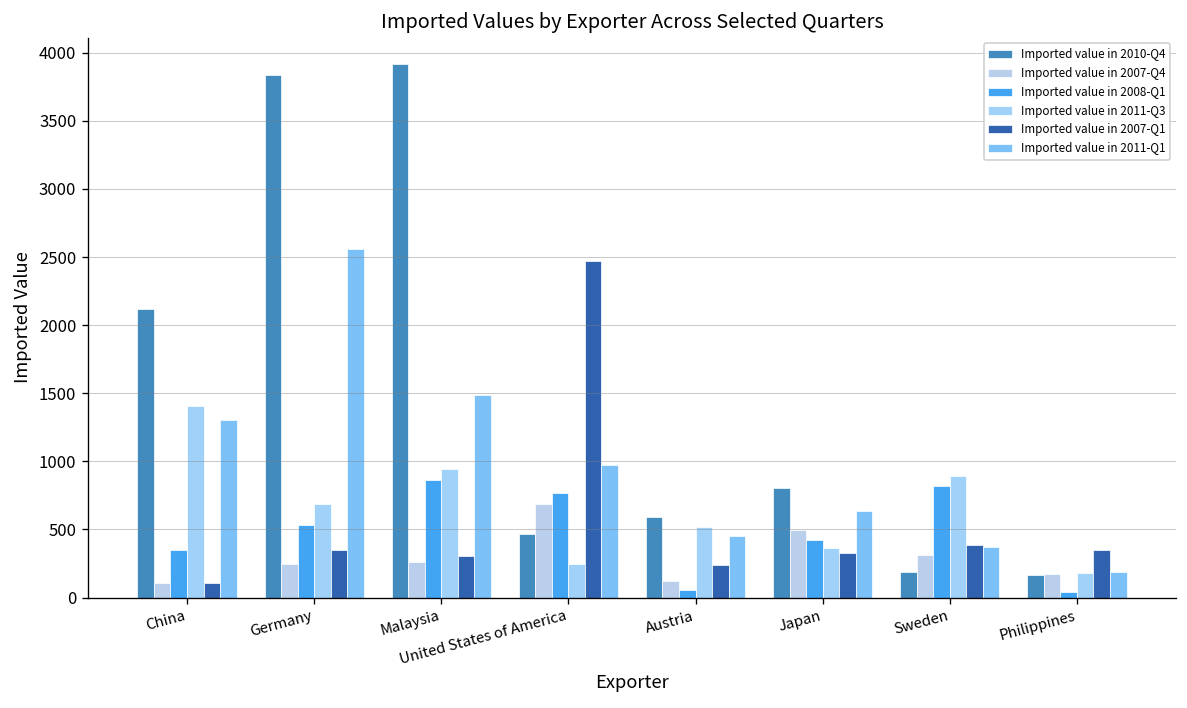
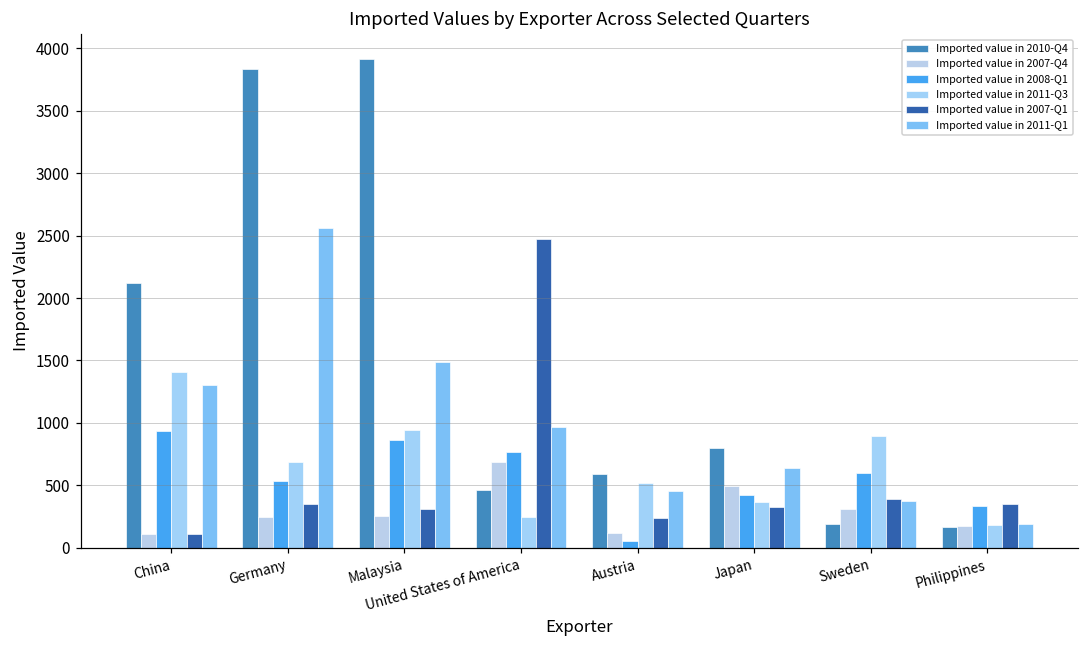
Imported value in 2008-Q1, China: 350 -> 930
Imported value in 2008-Q1, Sweden: 820 -> 600
Imported value in 2008-Q1, Philippines: 40 -> 330
